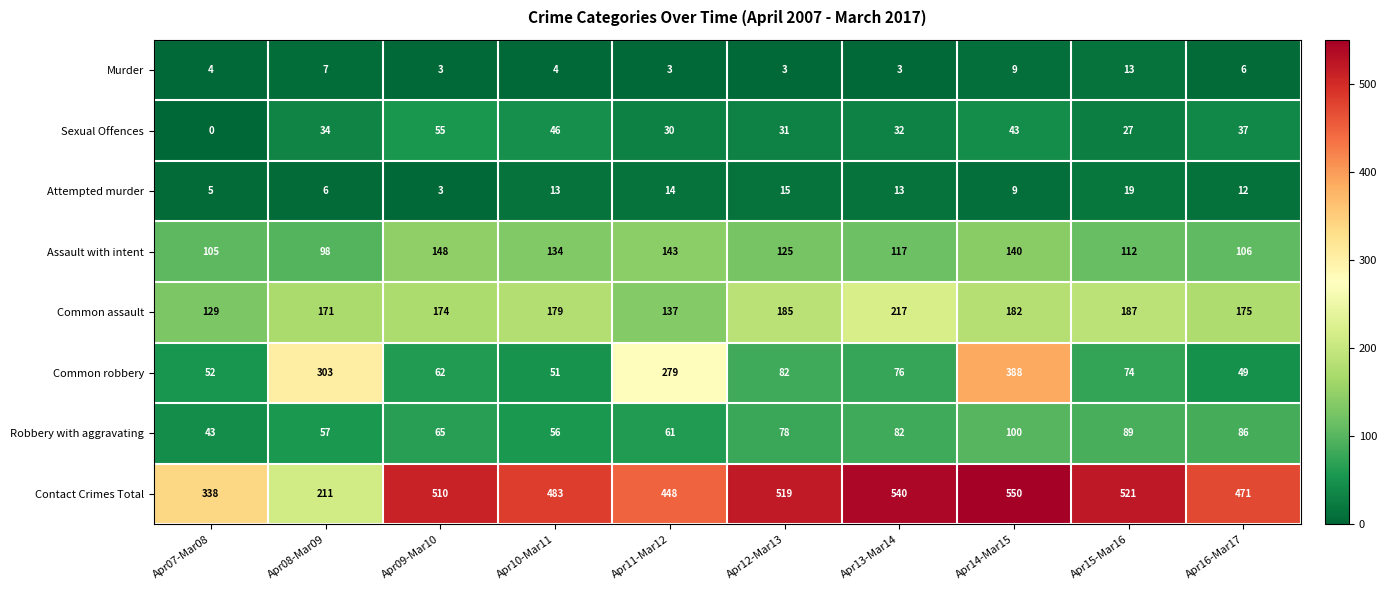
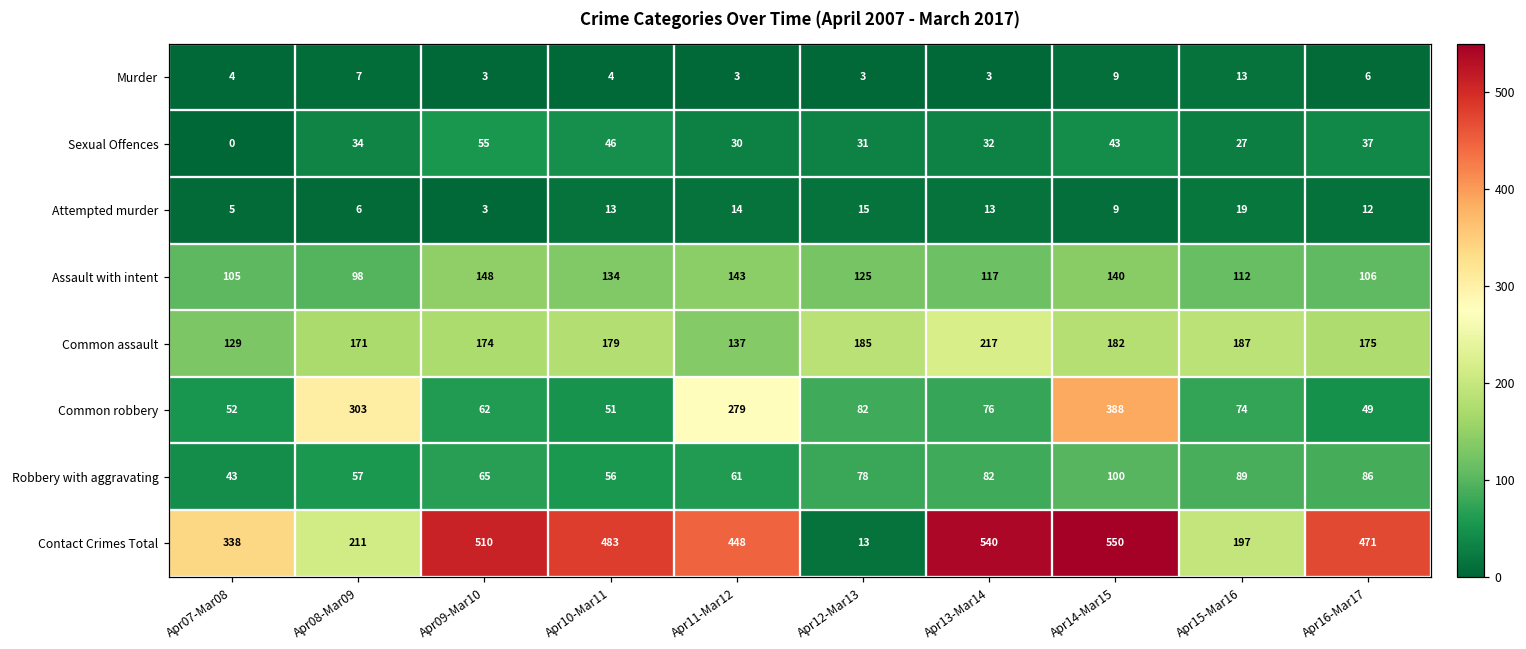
Contact Crimes Total, Apr12-Mar13: 519 -> 13
Contact Crimes Total, Apr15-Mar16: 521 -> 197
